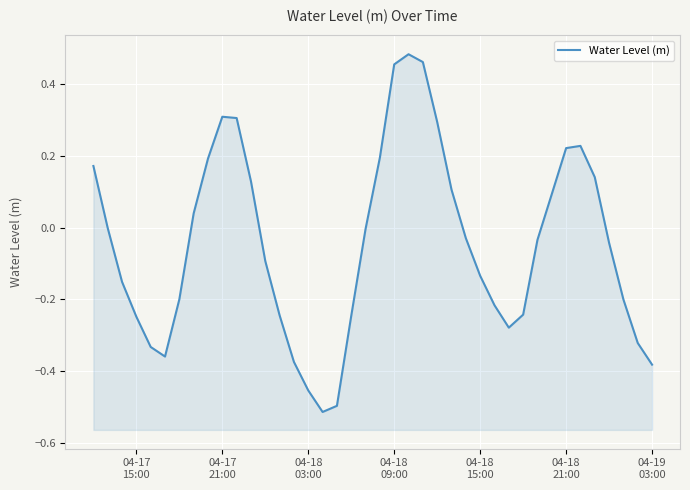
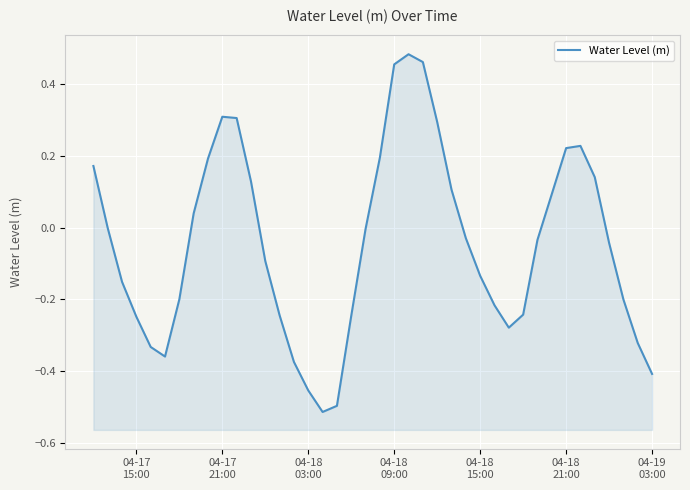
04-19 03:00: -0.38 -> -0.41
